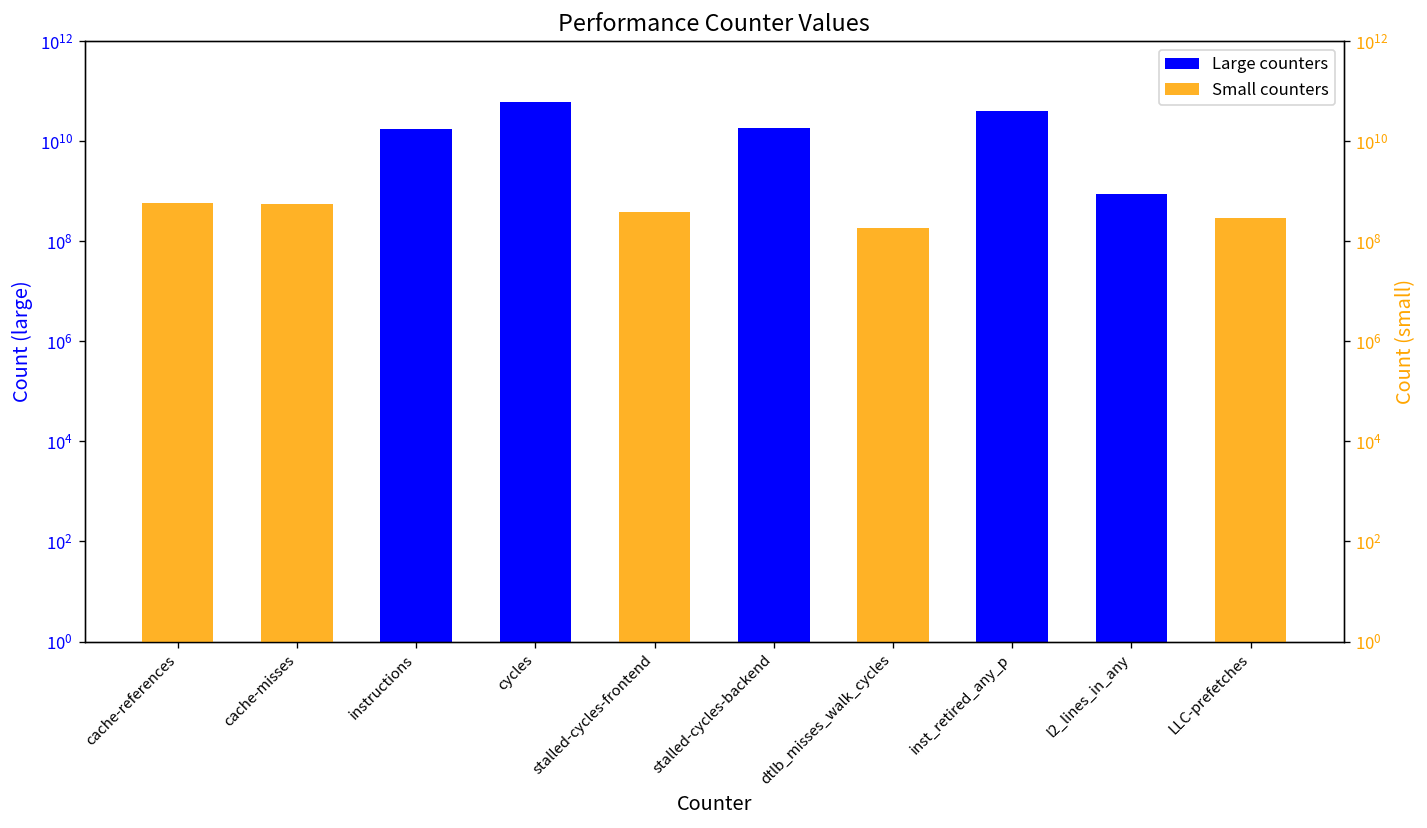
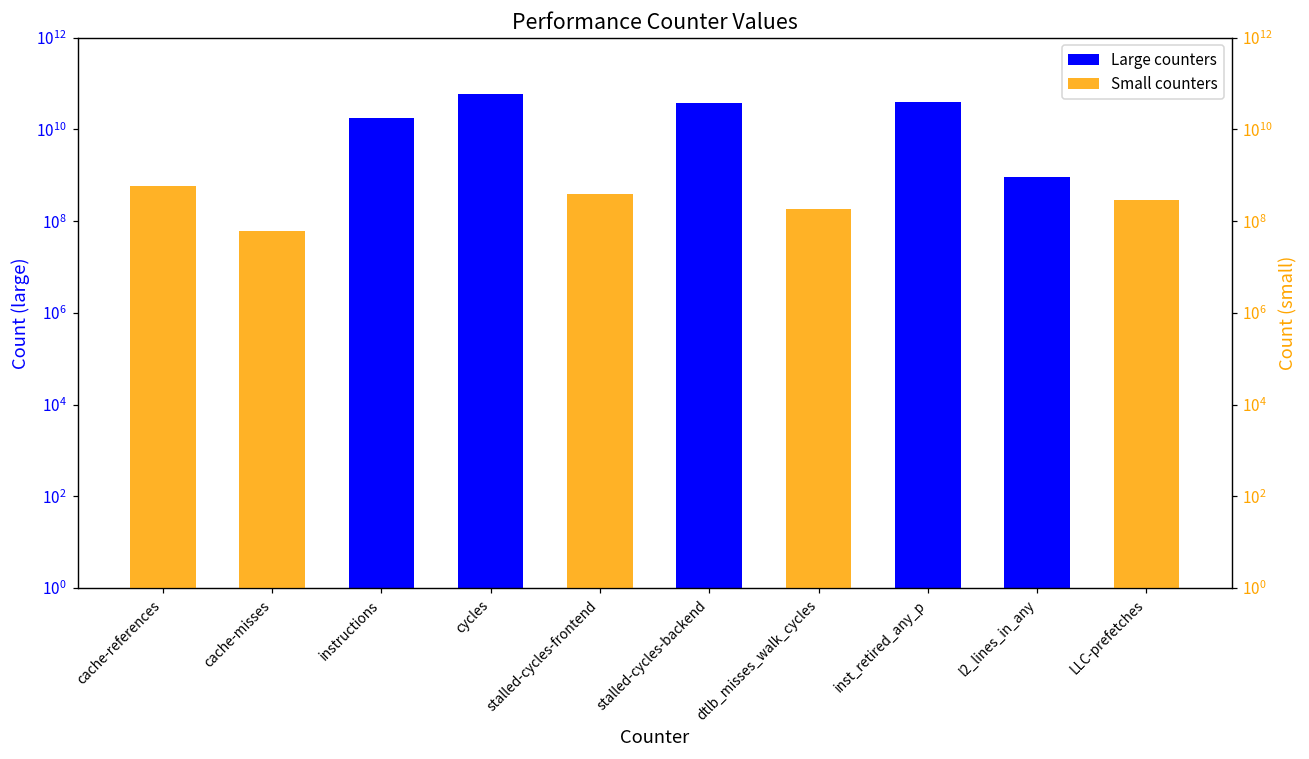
Large counters, stalled-cycles-backend: 18000000000 -> 40000000000
Small counters, cache-misses: 600000000 -> 60000000
